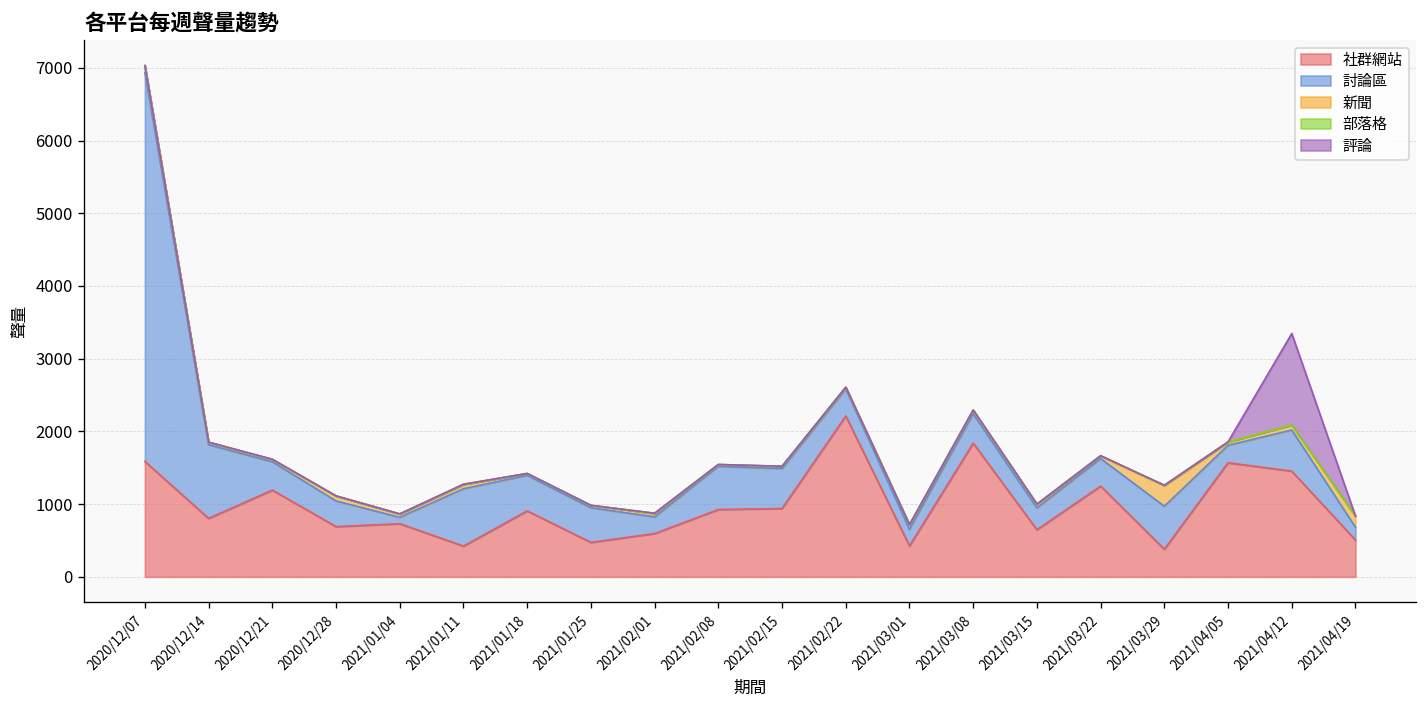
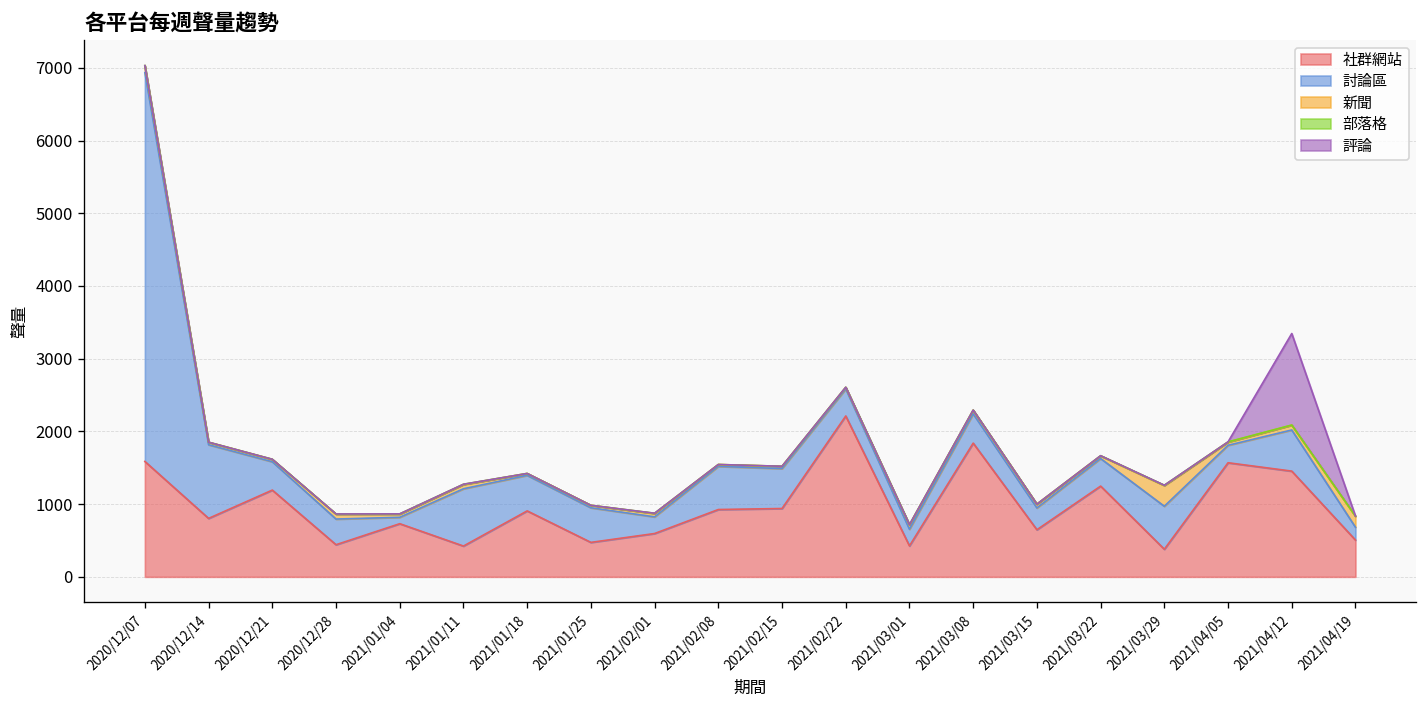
社群網站, 2020/12/28: 700 -> 400
